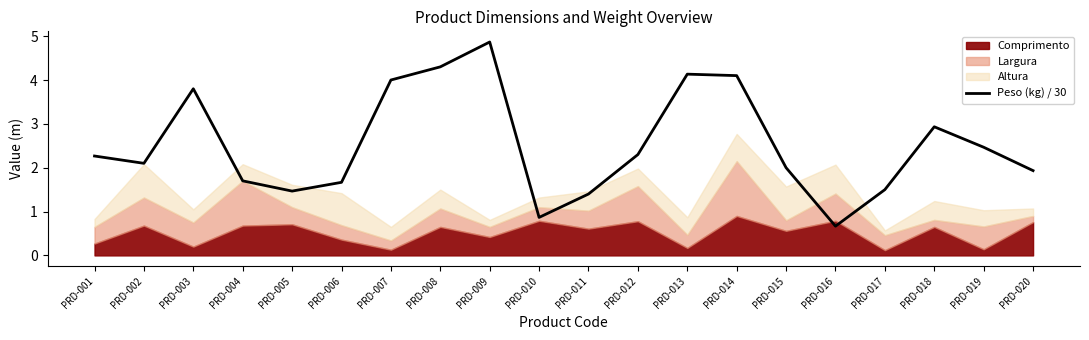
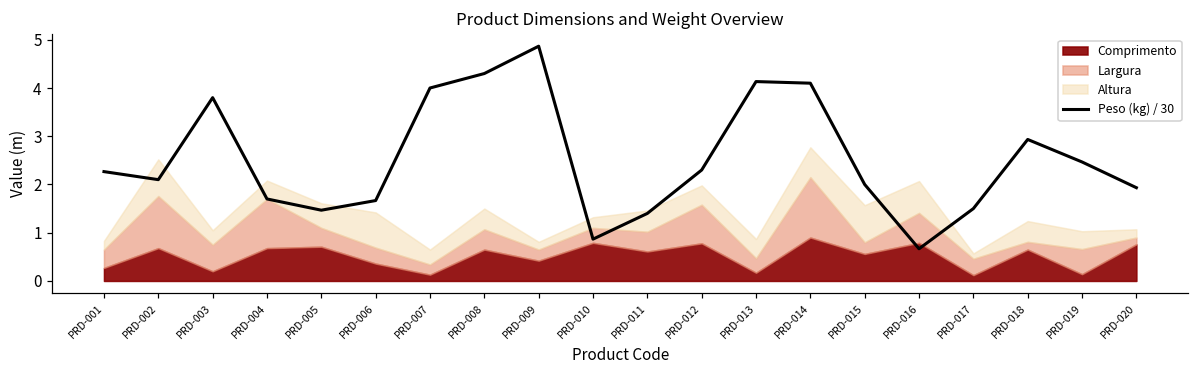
Largura, PRD-002: 0.6 -> 1.1
